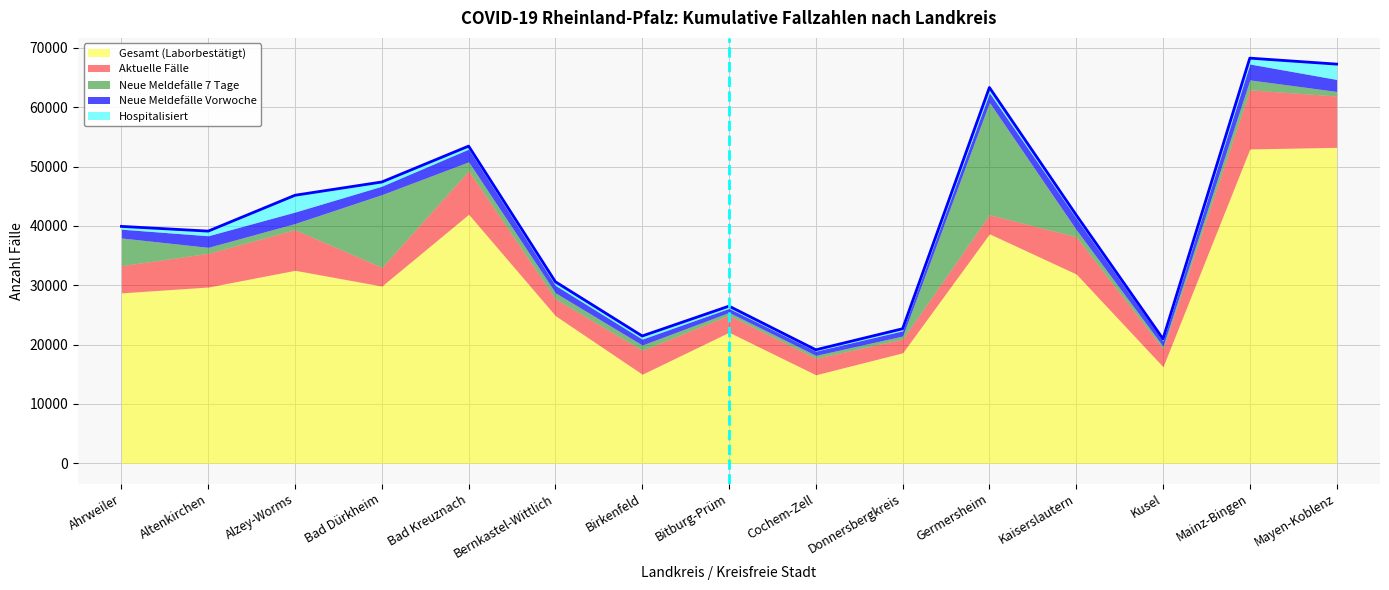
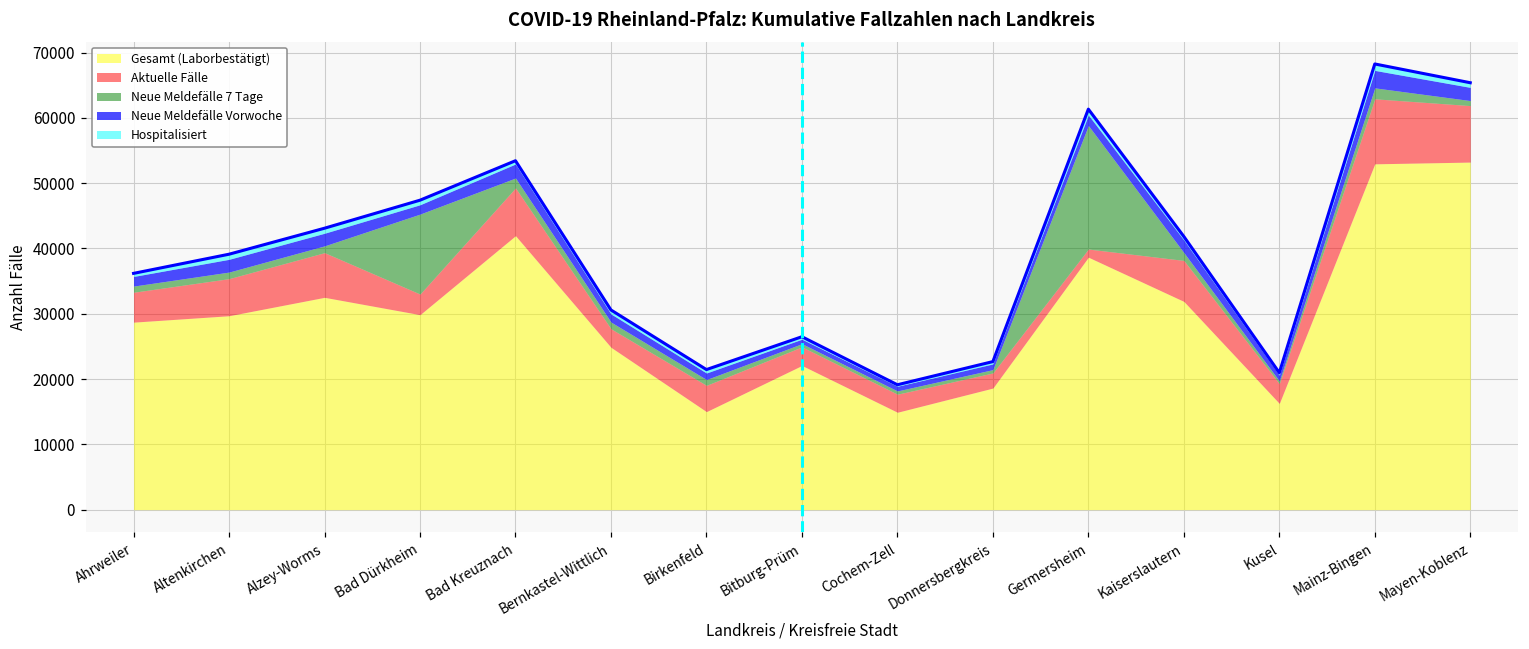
Neue Meldefälle 7 Tage, Ahrweiler: 5000 -> 1000
Hospitalisiert, Alzey-Worms: 3000 -> 1000
Aktuelle Fälle, Germersheim: 3000 -> 1000
Hospitalisiert, Mayen-Koblenz: 3000 -> 1000
